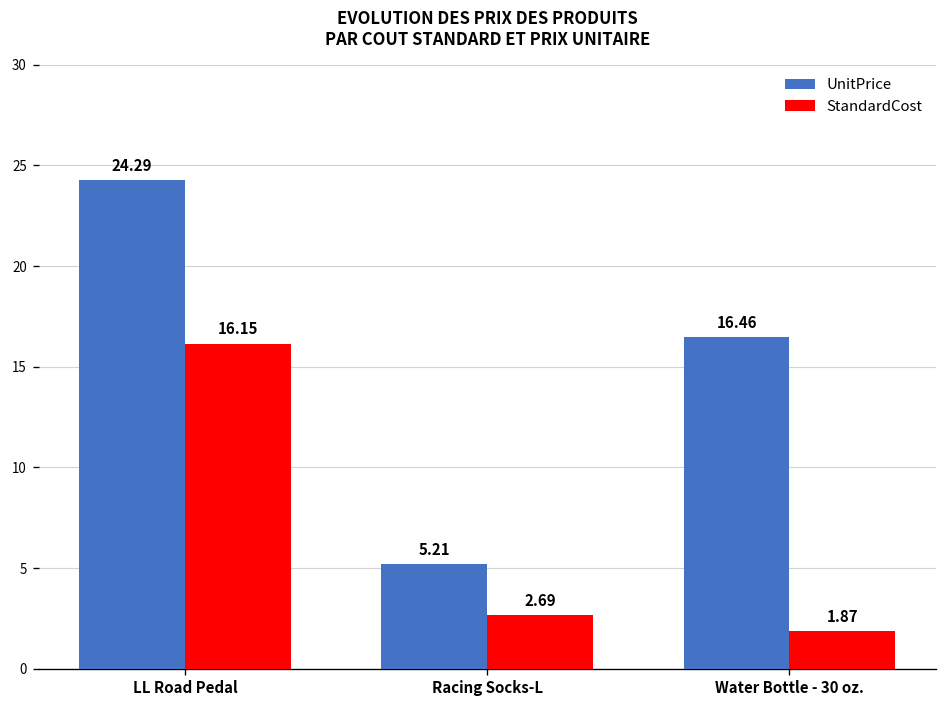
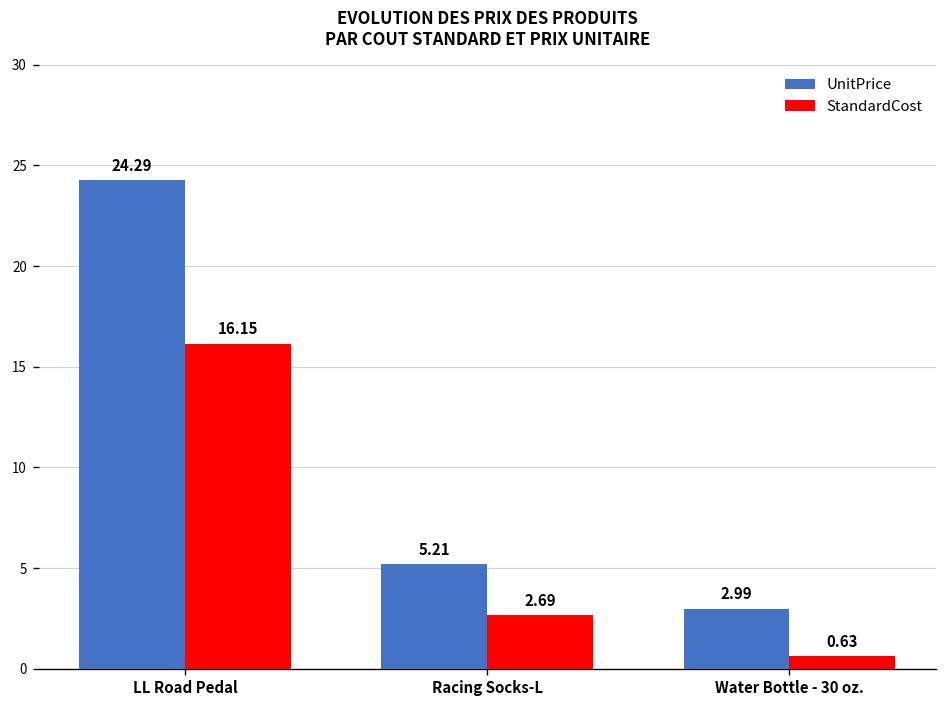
UnitPrice, Water Bottle - 30 oz.: 16.46 -> 2.99
StandardCost, Water Bottle - 30 oz.: 1.87 -> 0.63
